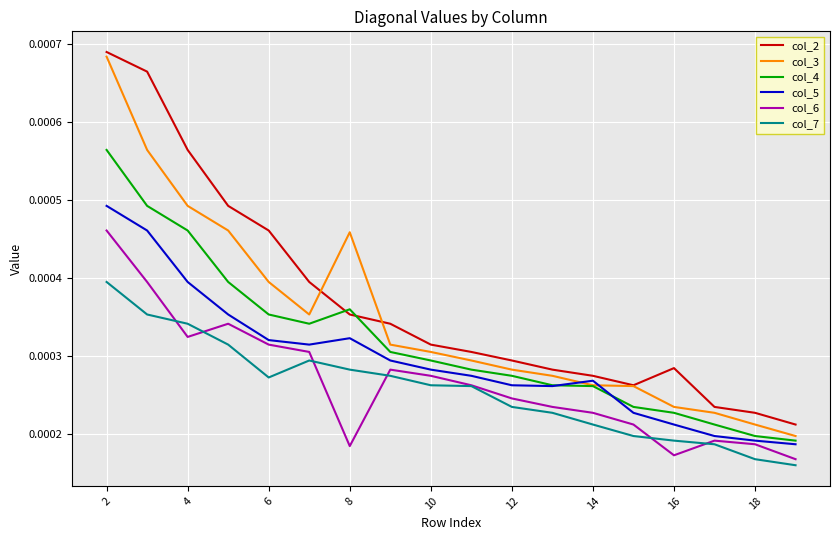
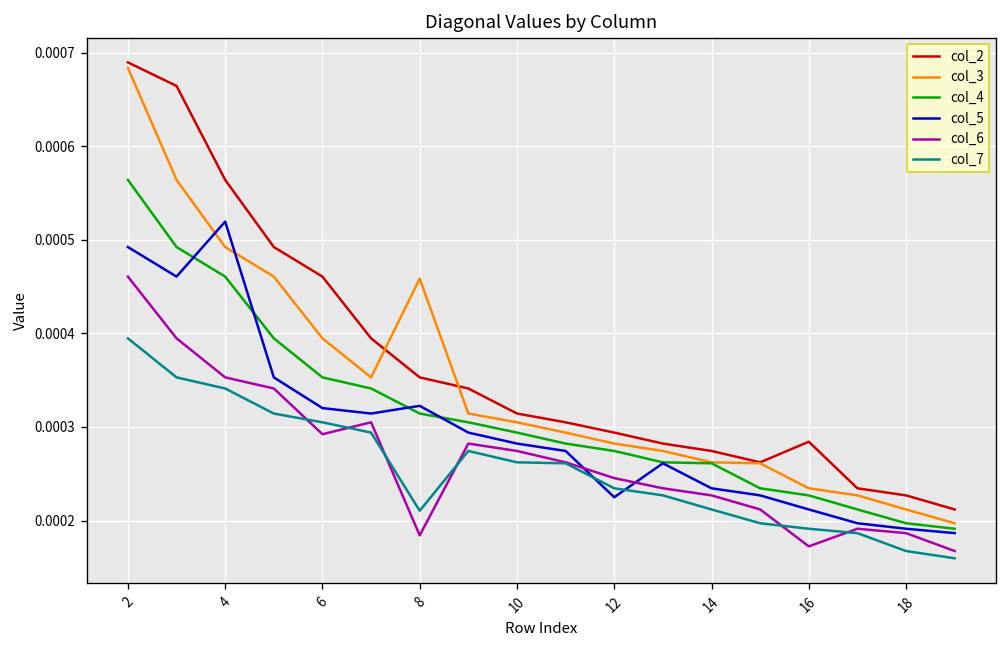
col_5, 4: 0.00039 -> 0.00052
col_6, 4: 0.00032 -> 0.00035
col_6, 6: 0.00031 -> 0.00029
col_7, 6: 0.00027 -> 0.00030
col_4, 8: 0.00036 -> 0.00031
col_7, 8: 0.00028 -> 0.00021
col_5, 12: 0.00026 -> 0.00022
col_5, 14: 0.00027 -> 0.00023
